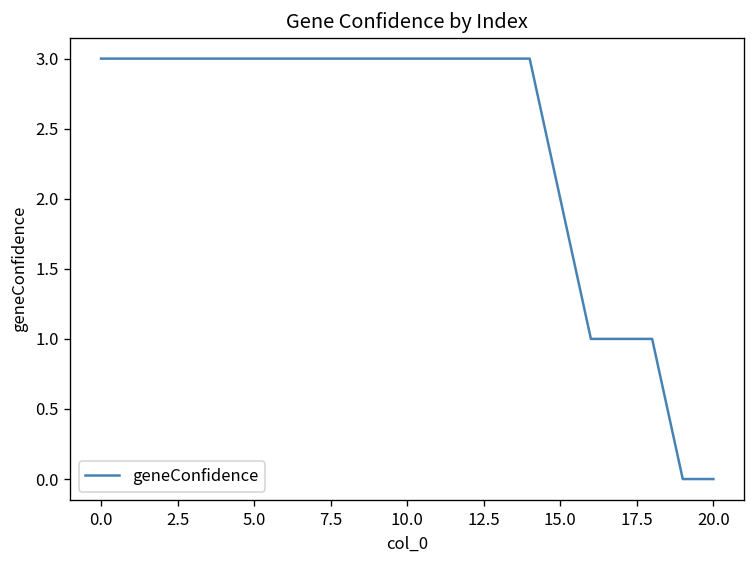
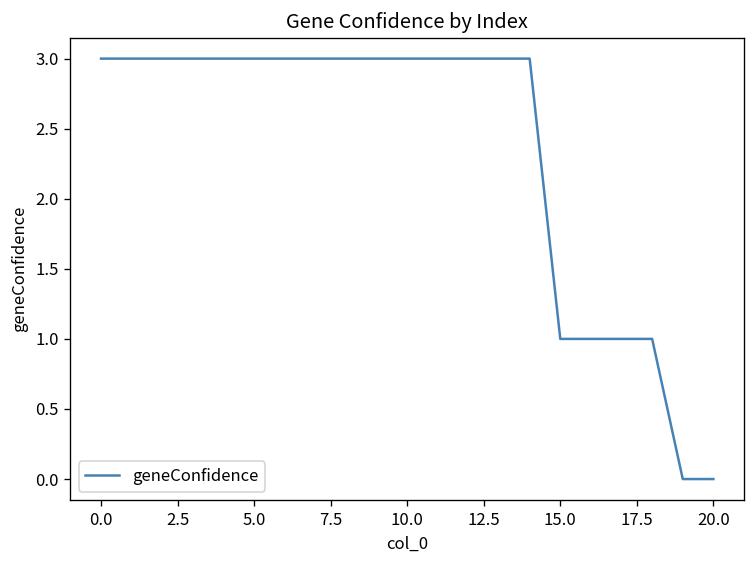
15.0: 2 -> 1
